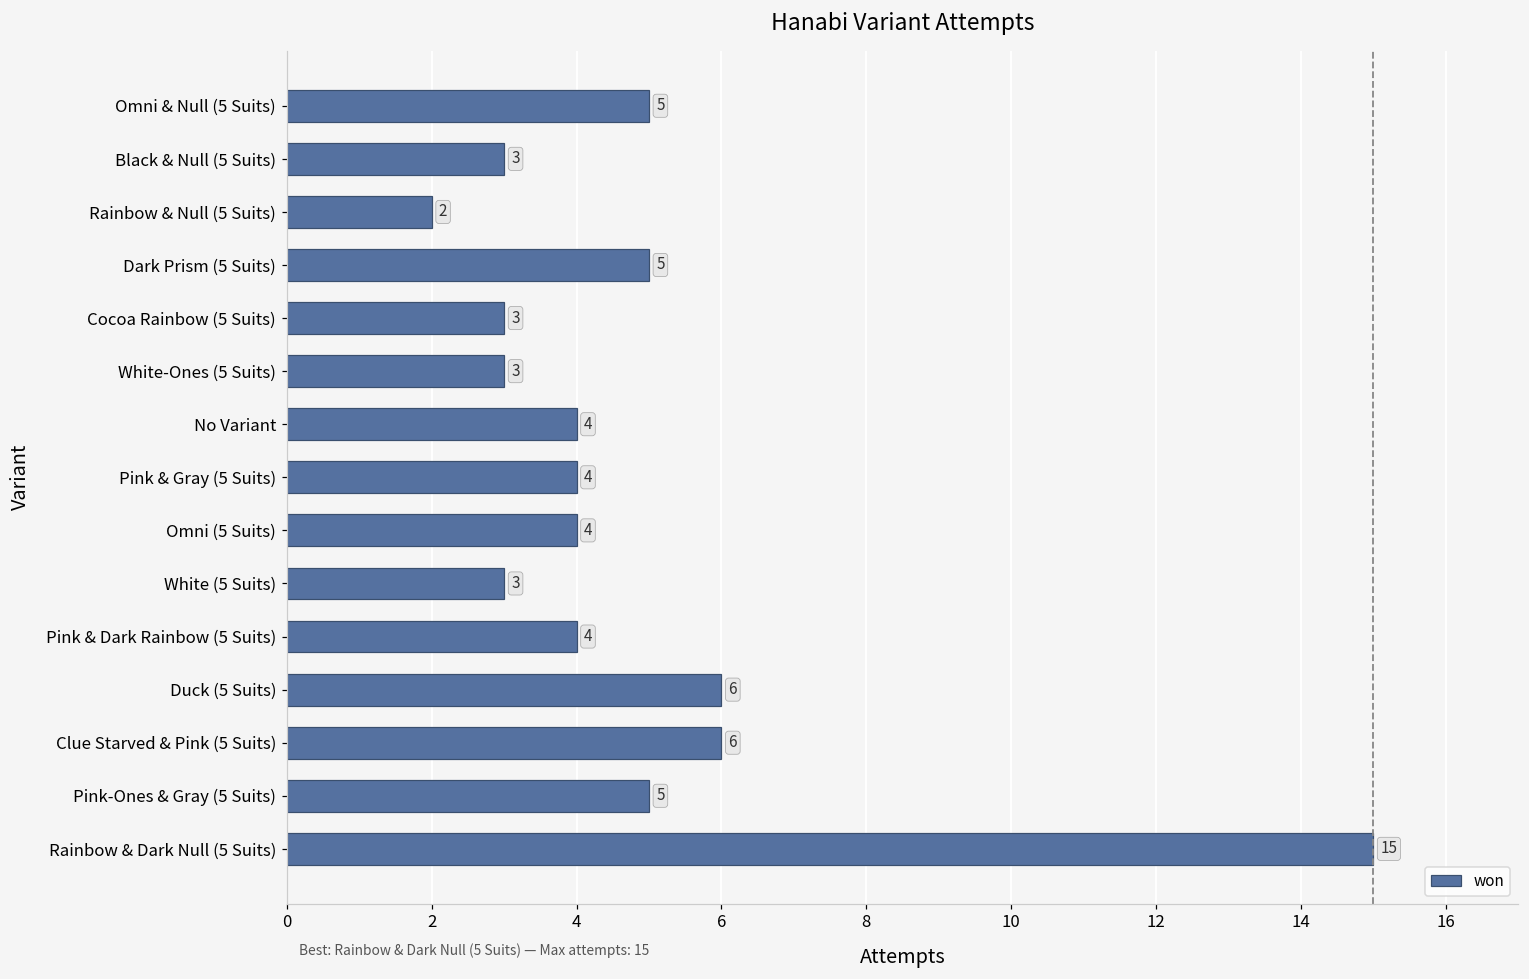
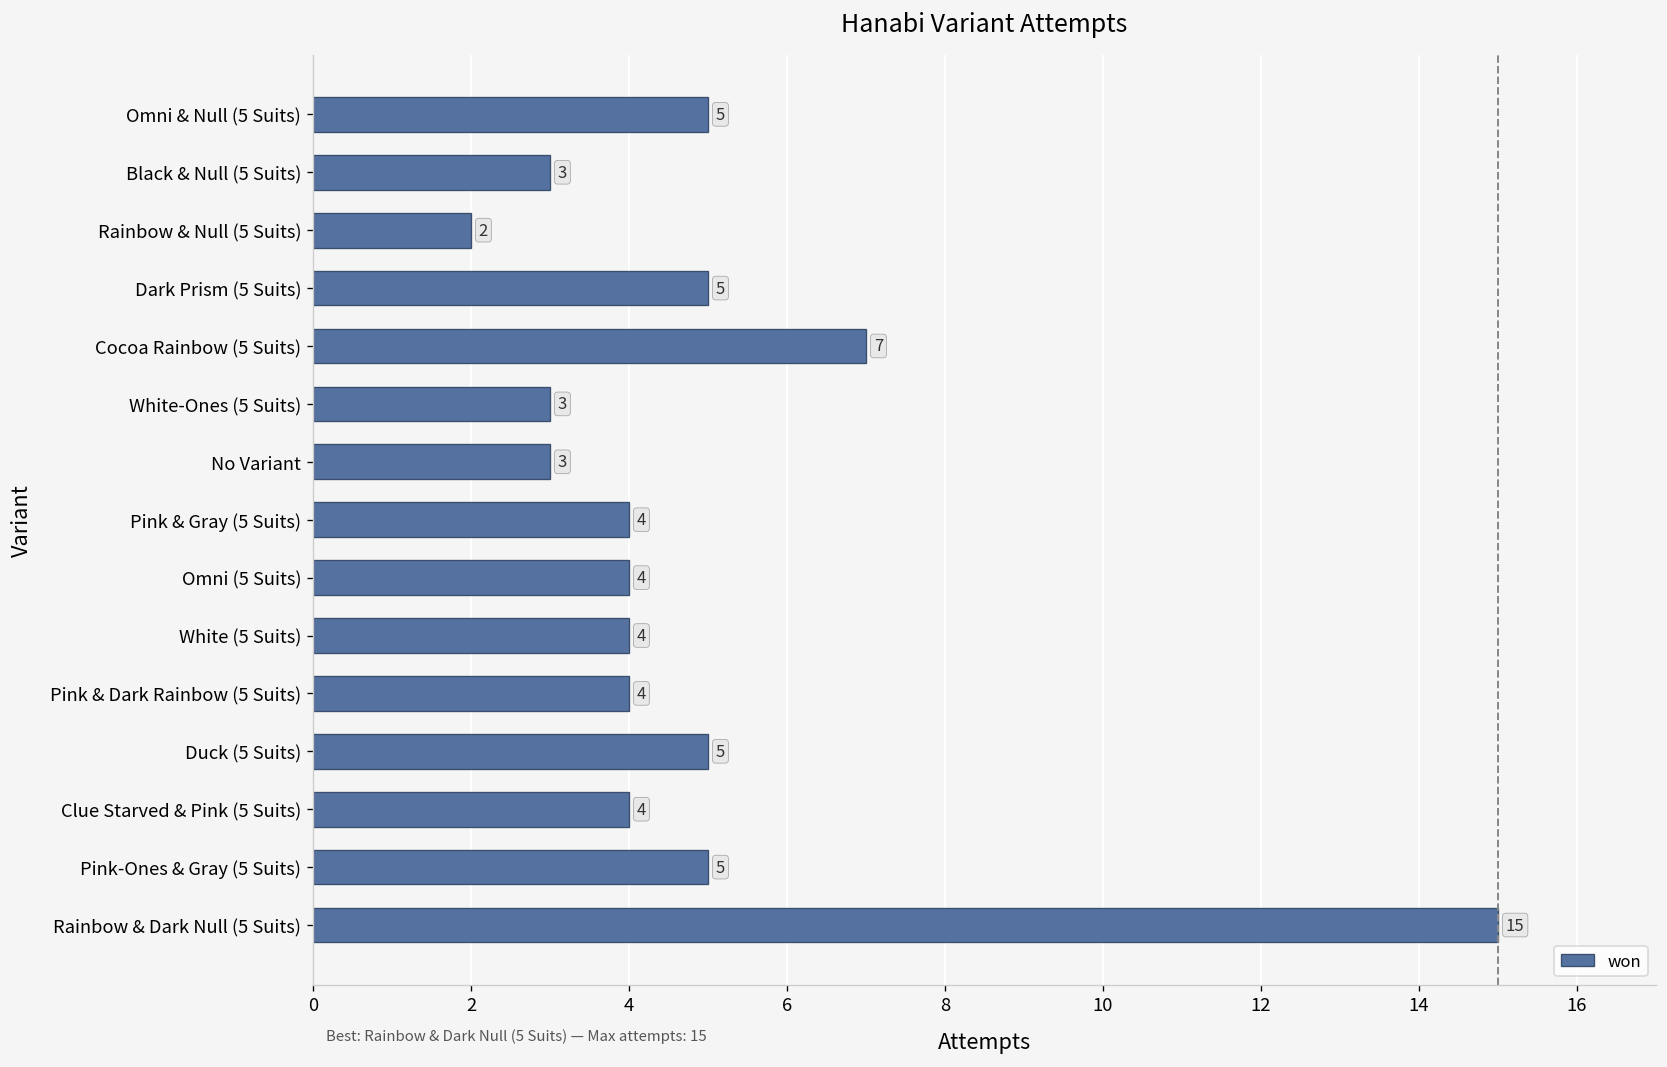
Cocoa Rainbow (5 Suits): 3 -> 7
No Variant: 4 -> 3
White (5 Suits): 3 -> 4
Duck (5 Suits): 6 -> 5
Clue Starved & Pink (5 Suits): 6 -> 4
